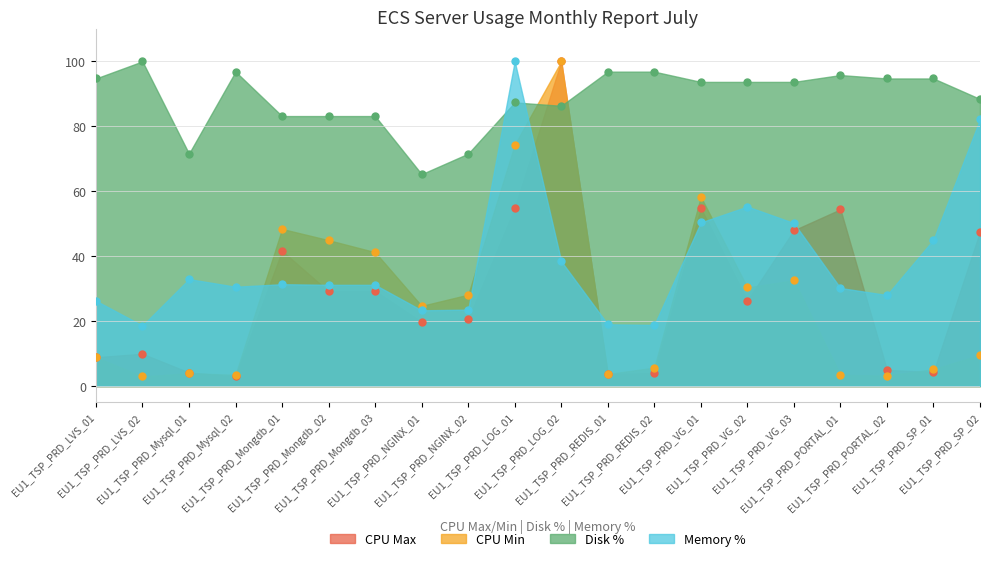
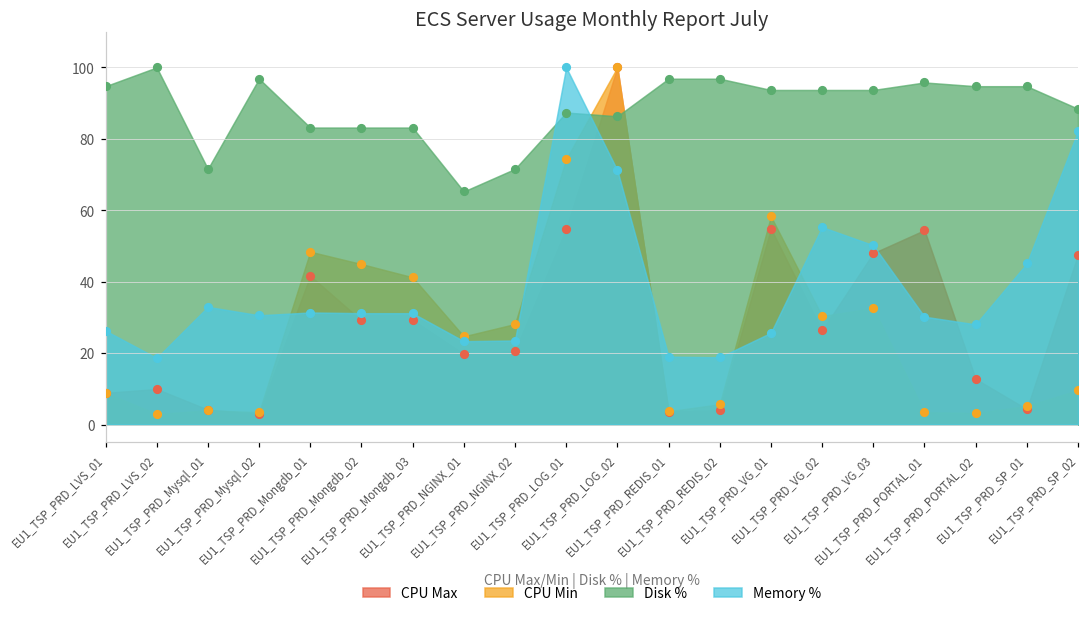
Memory %, EU1_TSP_PRD_LOG_02: 38 -> 71
Memory %, EU1_TSP_PRD_VG_01: 50 -> 26
CPU Max, EU1_TSP_PRD_PORTAL_02: 5 -> 13
